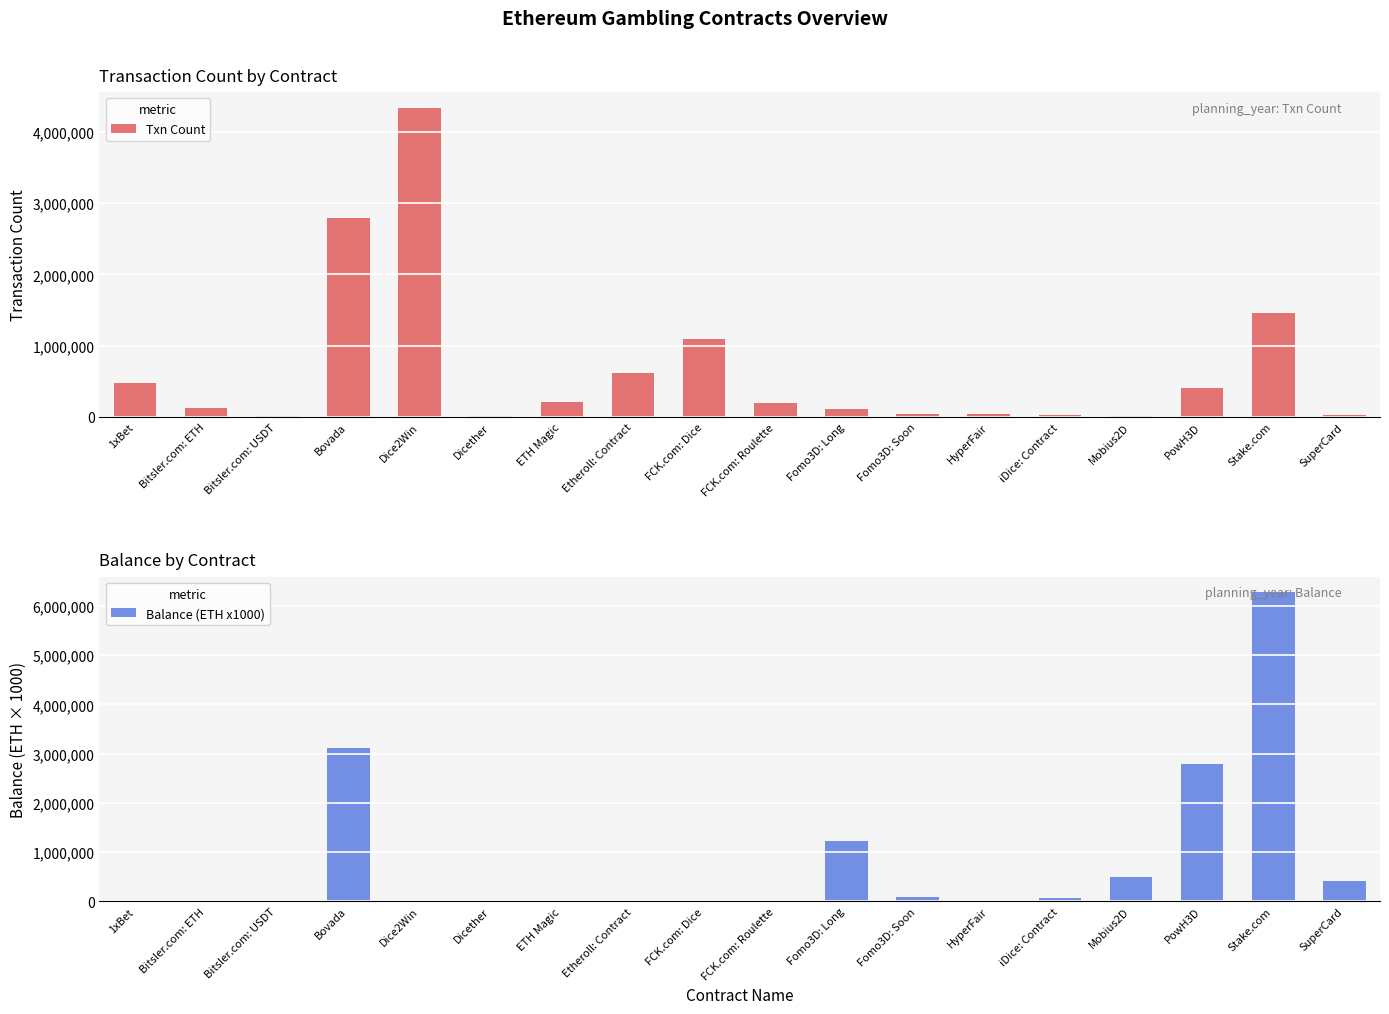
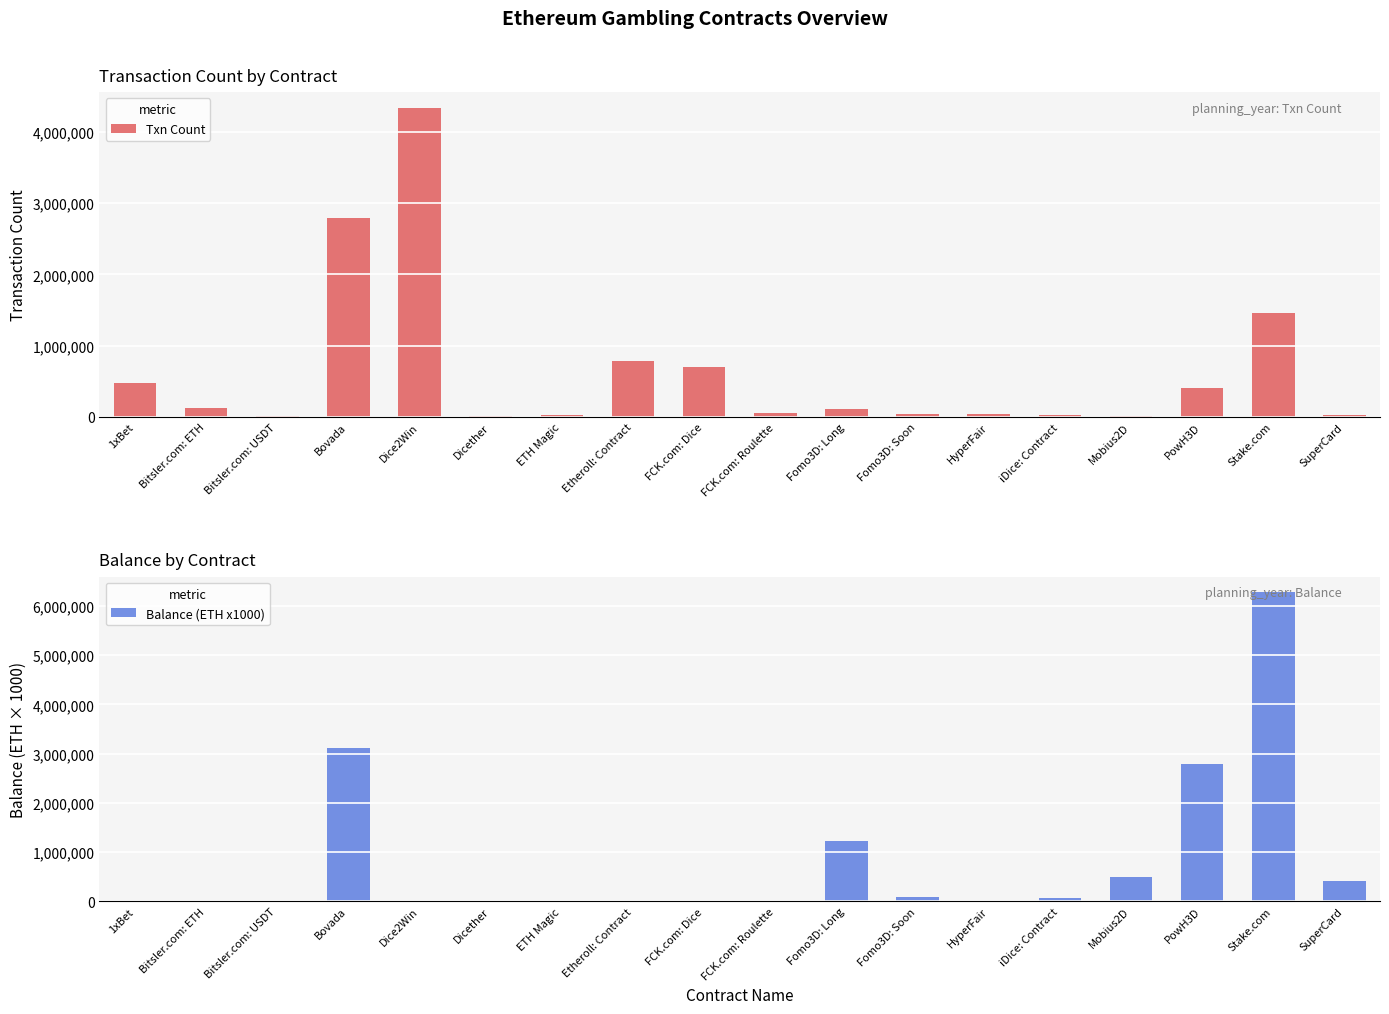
Transaction Count by Contract, ETH Magic: 200,000 -> 0
Transaction Count by Contract, Etheroll: Contract: 600,000 -> 800,000
Transaction Count by Contract, FCK.com: Dice: 1,100,000 -> 700,000
Transaction Count by Contract, FCK.com: Roulette: 200,000 -> 100,000
